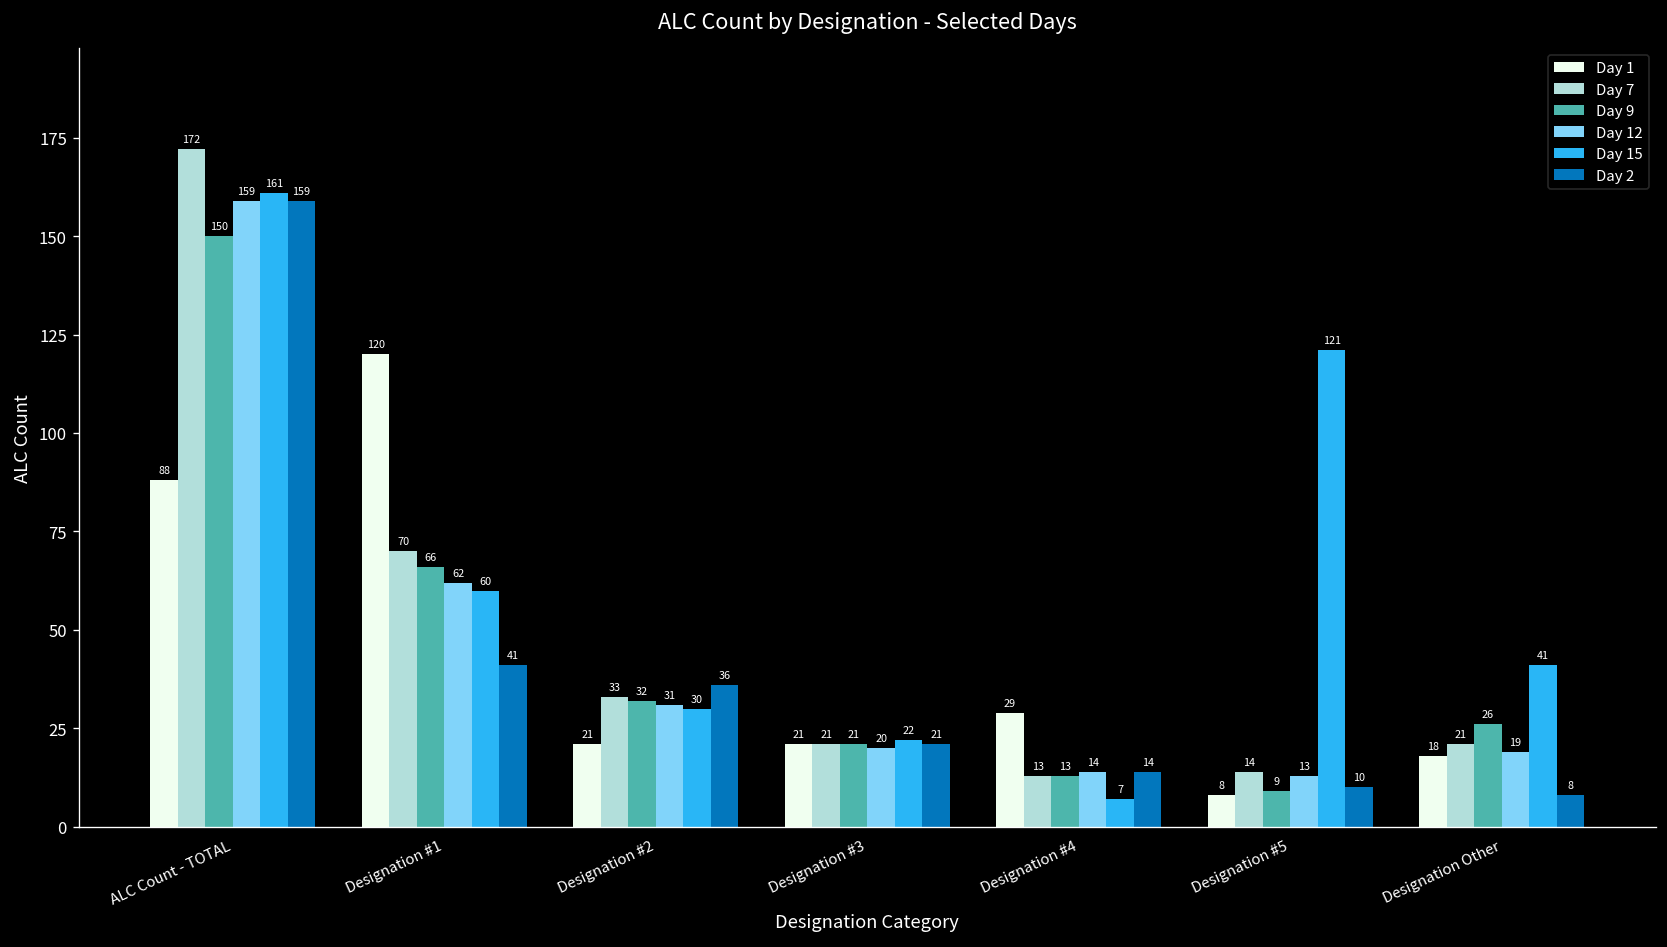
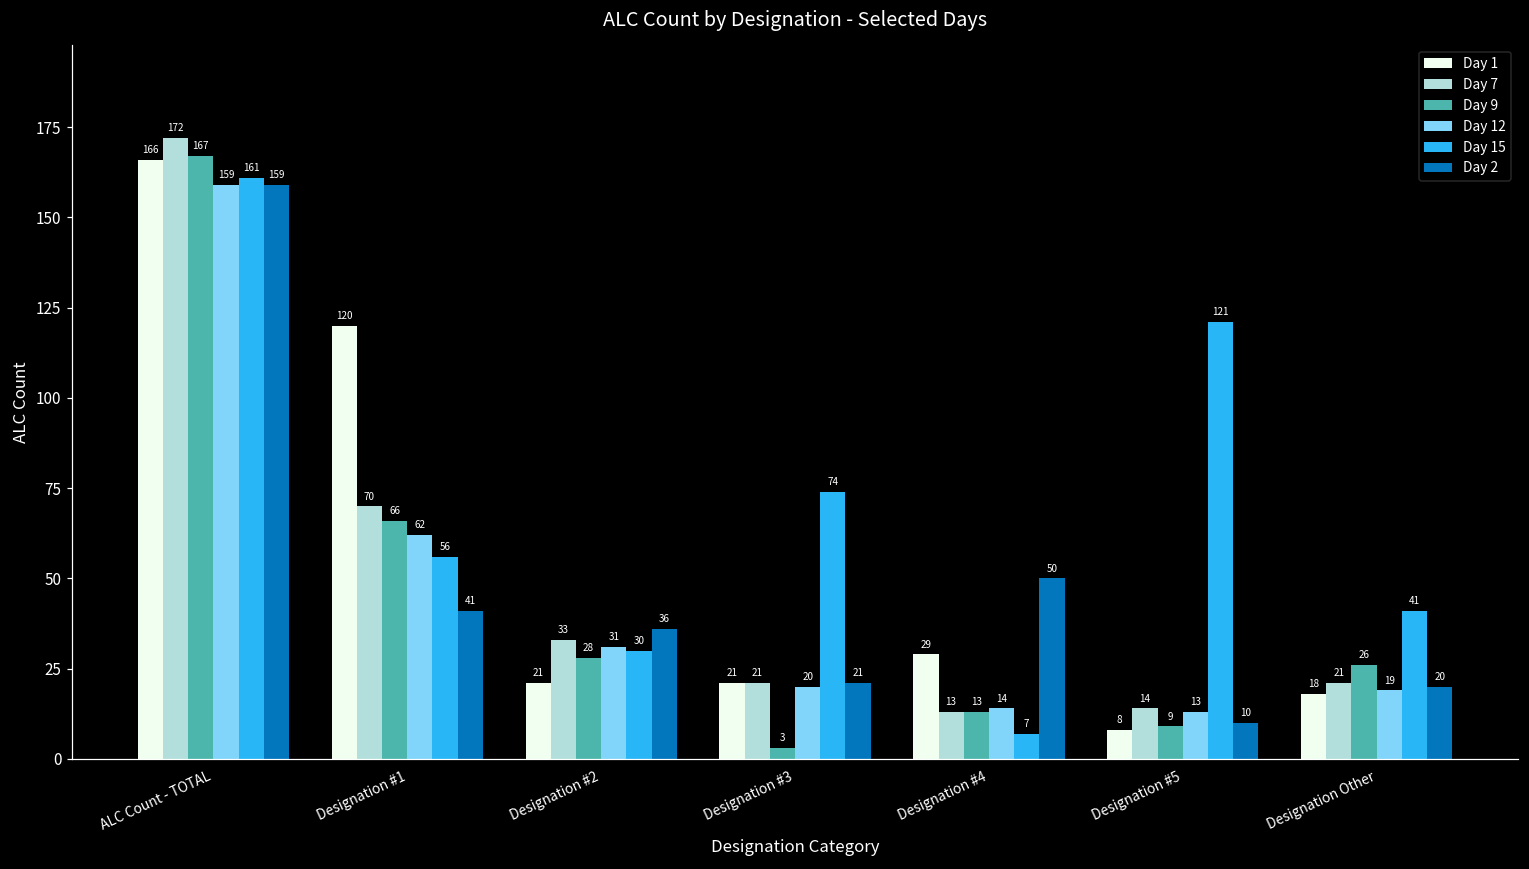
Day 1, ALC Count - TOTAL: 88 -> 166
Day 9, ALC Count - TOTAL: 150 -> 167
Day 15, Designation #1: 60 -> 56
Day 9, Designation #2: 32 -> 28
Day 9, Designation #3: 21 -> 3
Day 15, Designation #3: 22 -> 74
Day 2, Designation #4: 14 -> 50
Day 2, Designation Other: 8 -> 20
